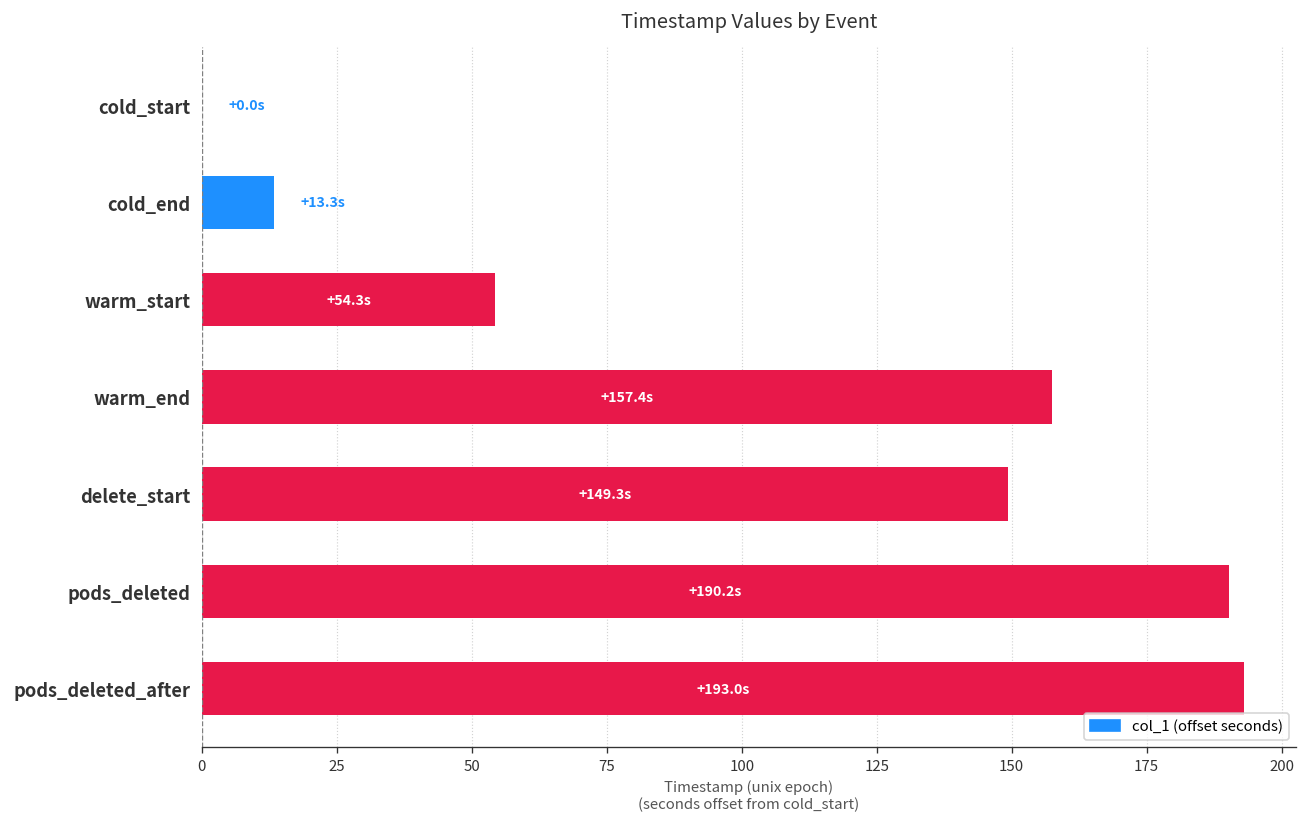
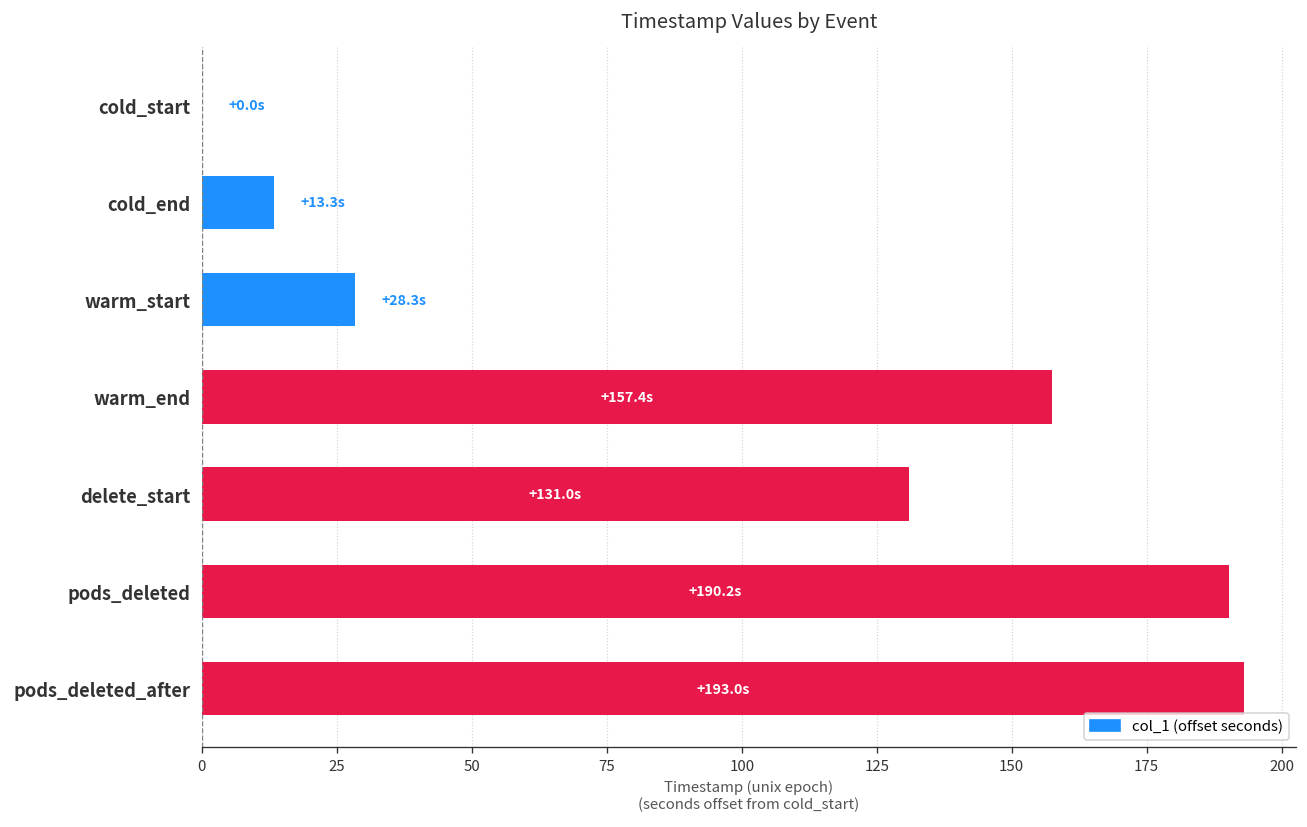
warm_start: +54.3s -> +28.3s
delete_start: +149.3s -> +131.0s
